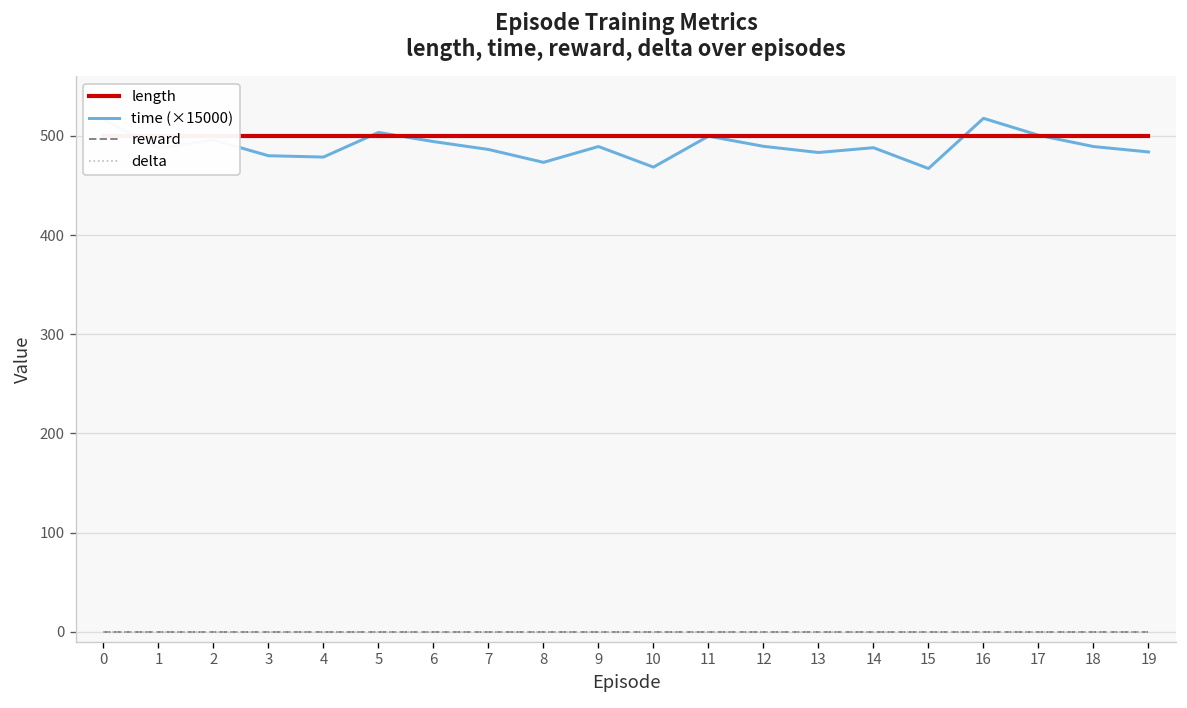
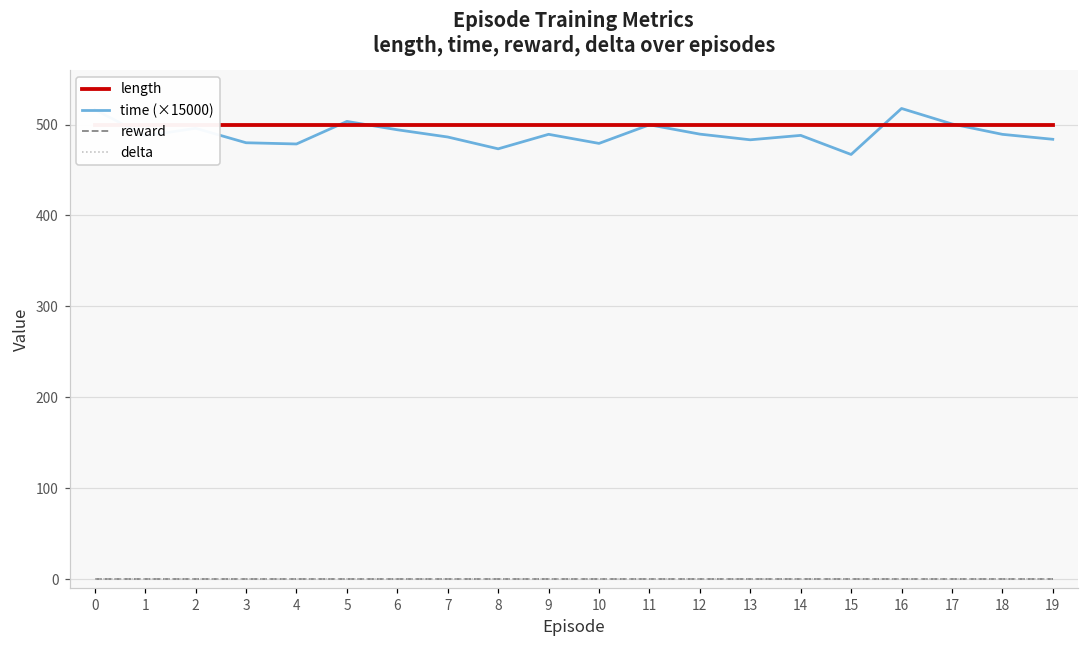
time (×15000), 10: 470 -> 480
